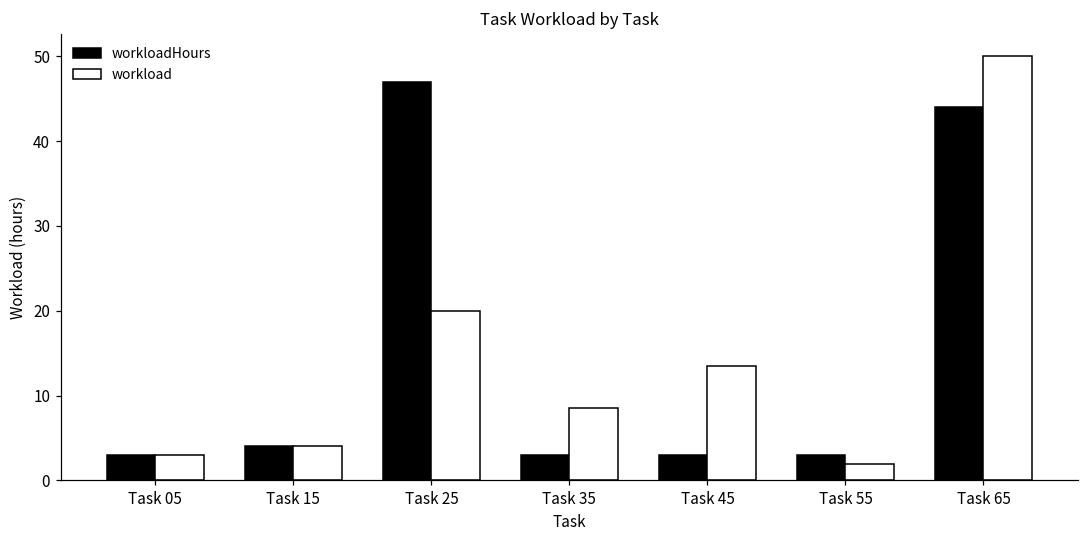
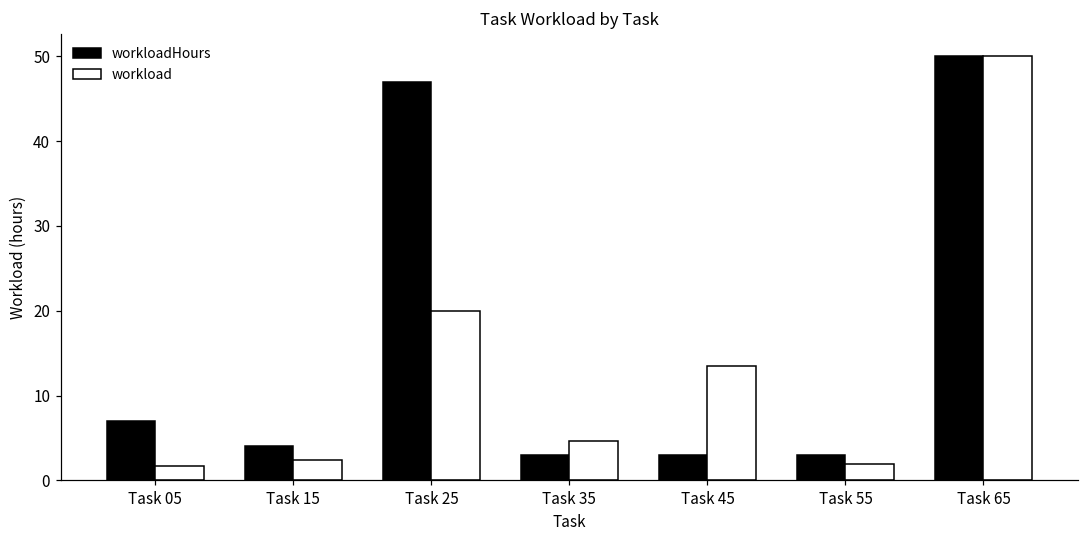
workloadHours, Task 05: 3 -> 7
workload, Task 05: 3 -> 2
workload, Task 15: 4 -> 2
workload, Task 35: 9 -> 5
workloadHours, Task 65: 44 -> 50
